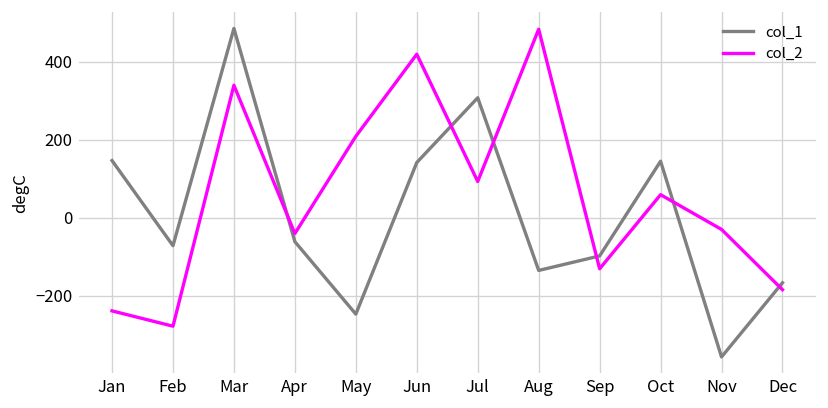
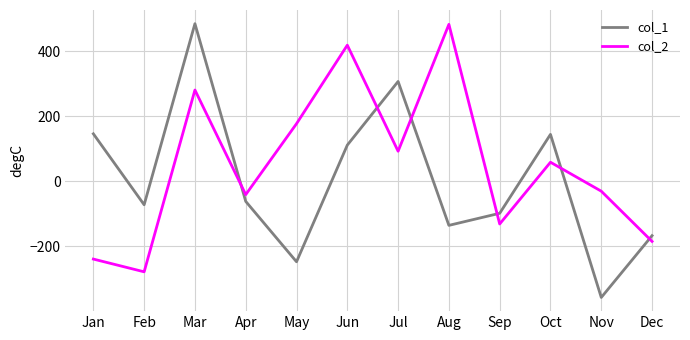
col_2, Mar: 340 -> 280
col_2, May: 210 -> 180
col_1, Jun: 140 -> 110
